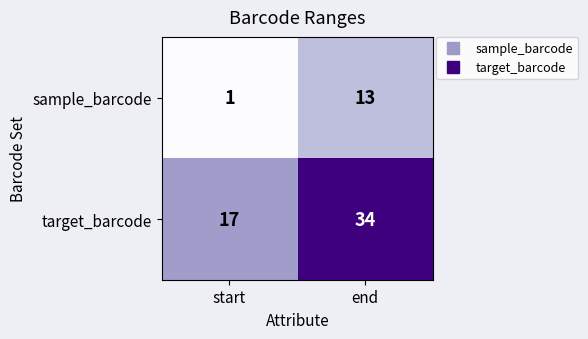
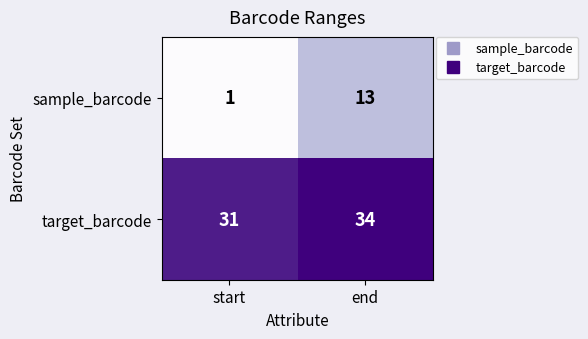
target_barcode, start: 17 -> 31
